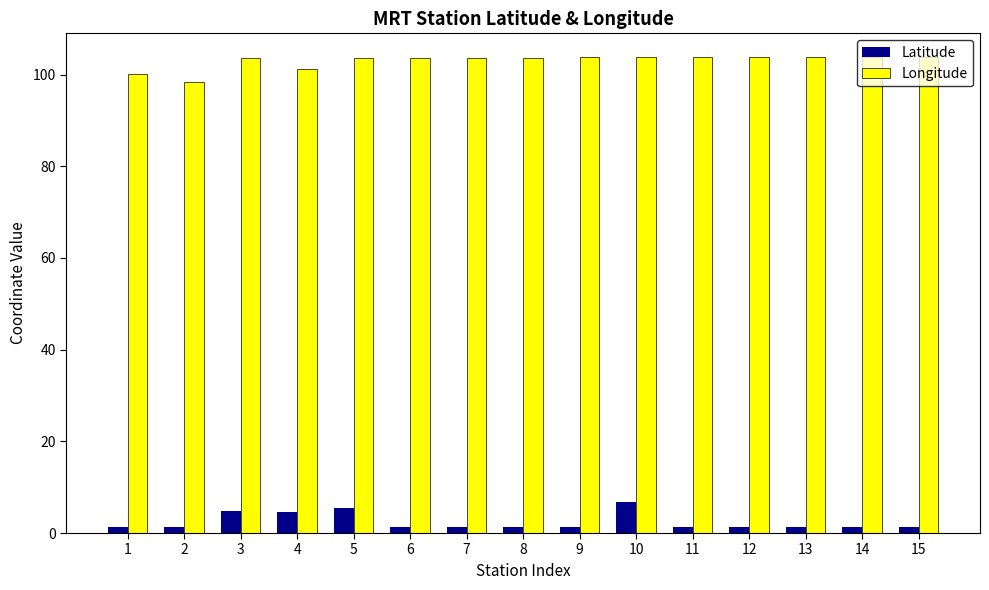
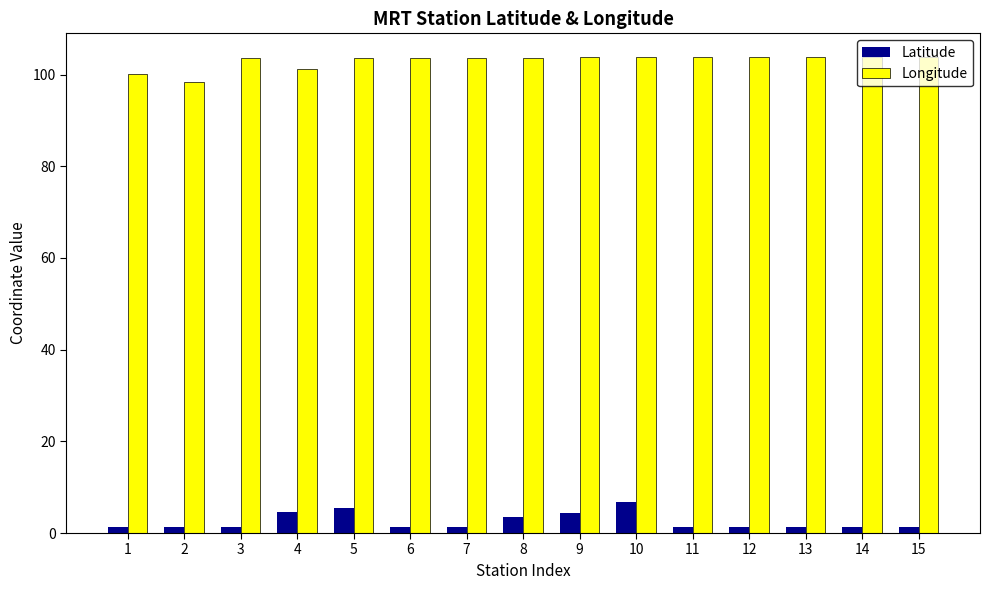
Latitude, 3: 5 -> 1
Latitude, 8: 1 -> 3
Latitude, 9: 1 -> 4
